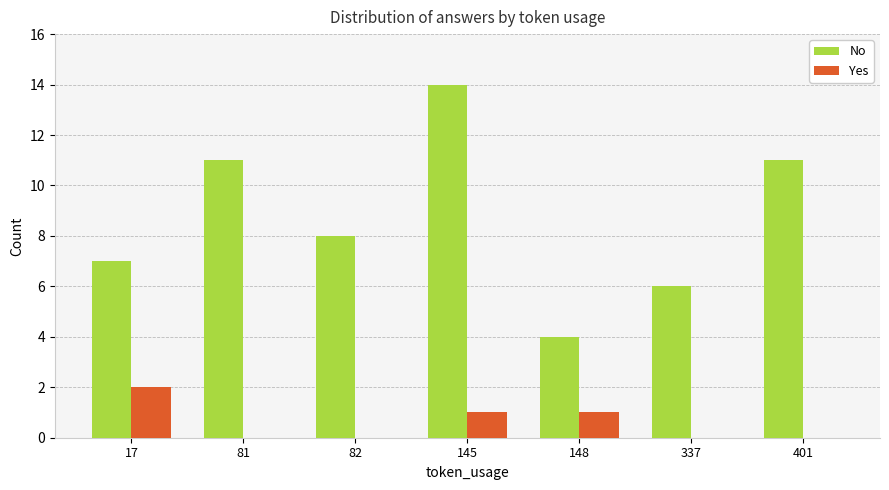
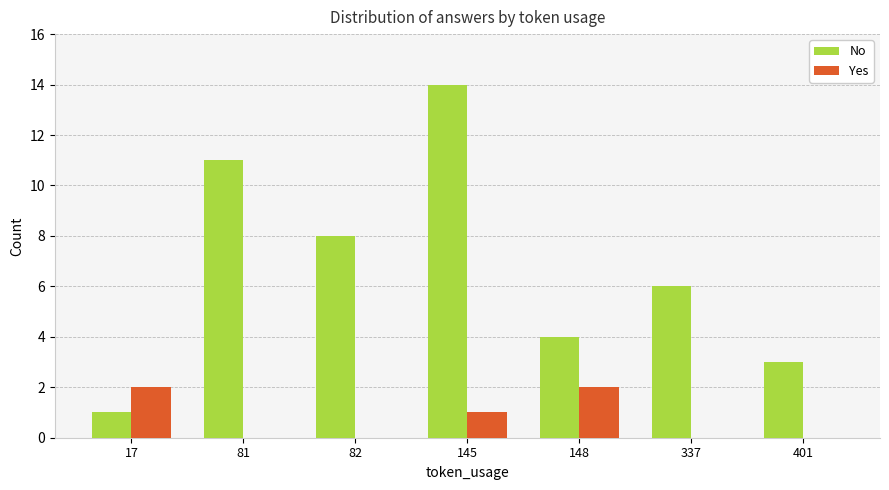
No, 17: 7 -> 1
Yes, 148: 1 -> 2
No, 401: 11 -> 3
